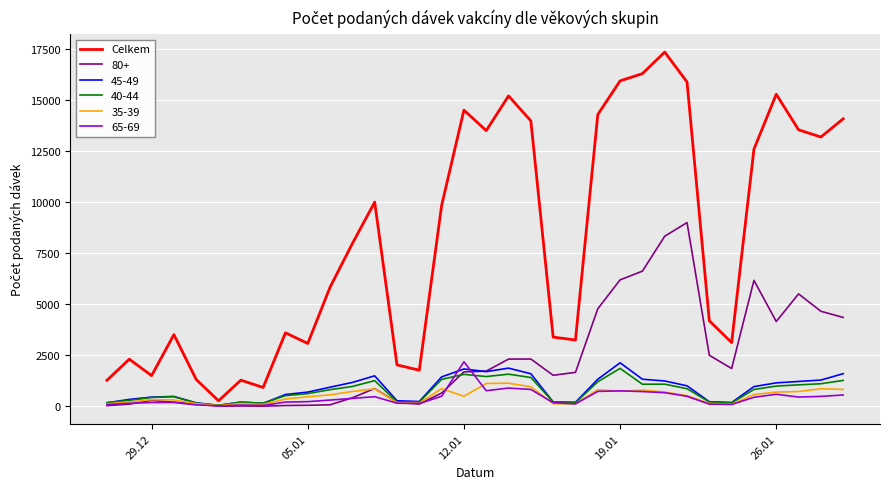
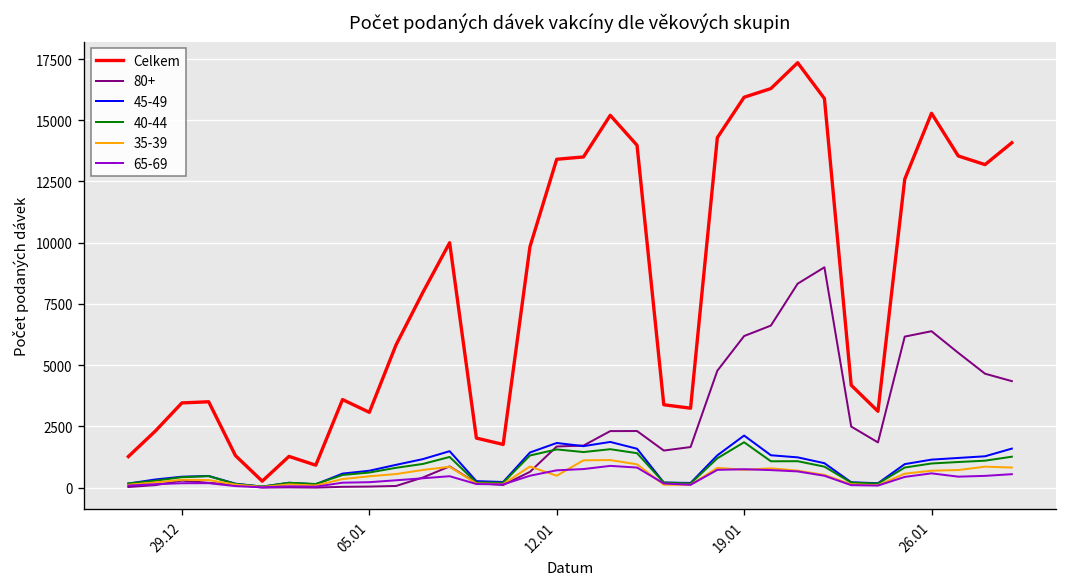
Celkem, 29.12: 1500 -> 3500
Celkem, 12.01: 14500 -> 13400
65-69, 12.01: 2200 -> 700
80+, 26.01: 4100 -> 6400
